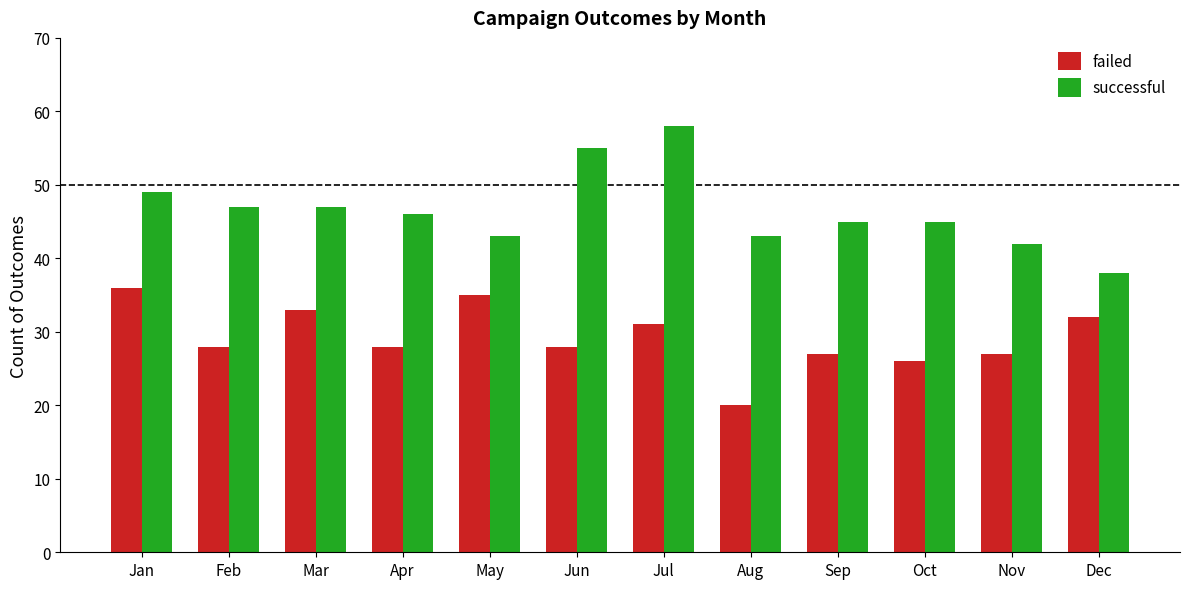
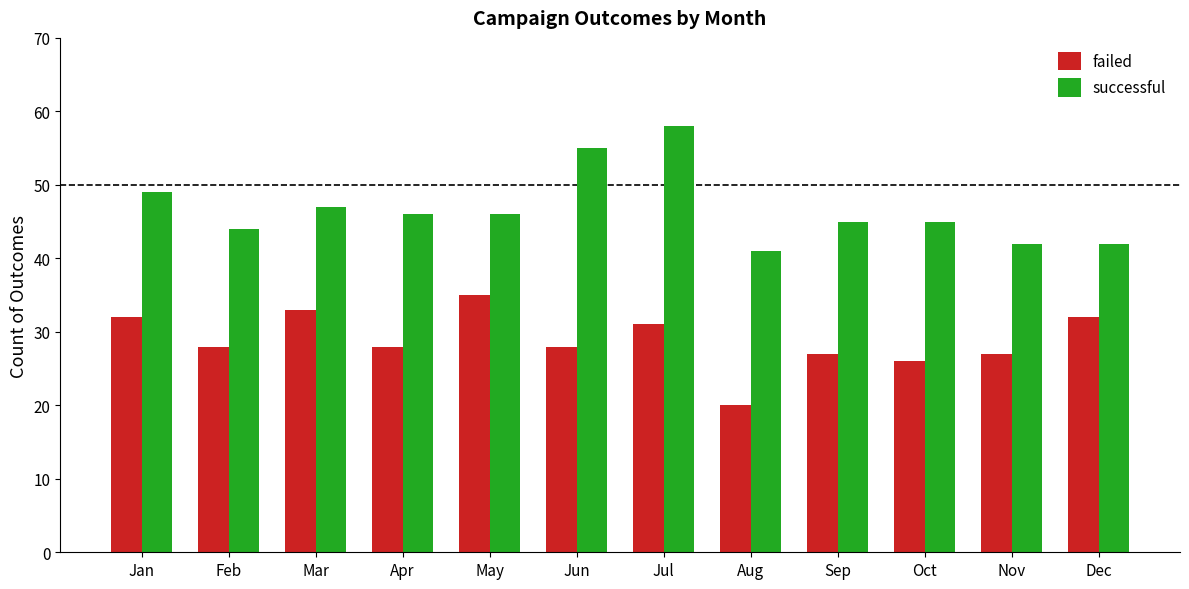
failed, Jan: 36 -> 32
successful, Feb: 47 -> 44
successful, May: 43 -> 46
successful, Aug: 43 -> 41
successful, Dec: 38 -> 42
